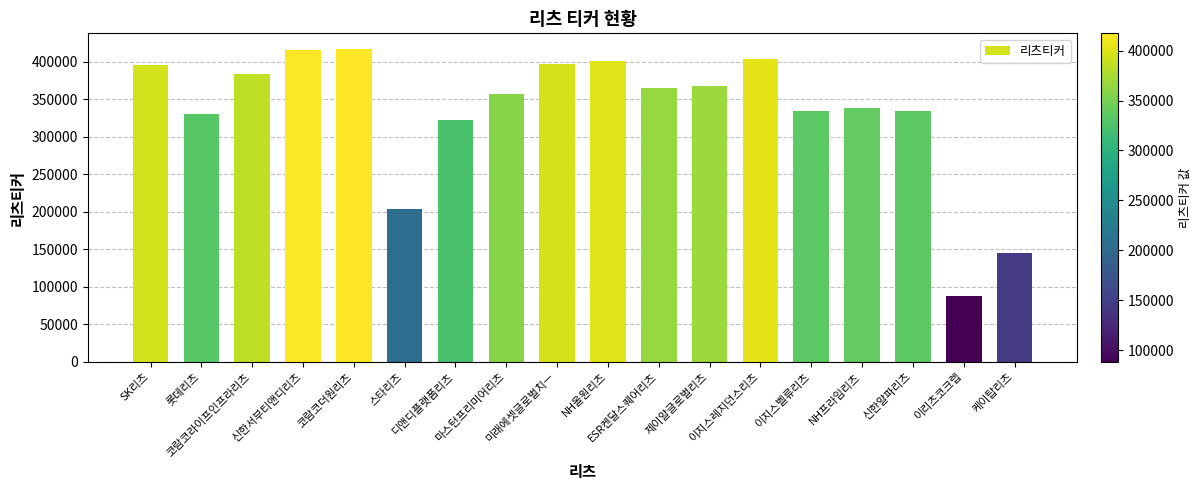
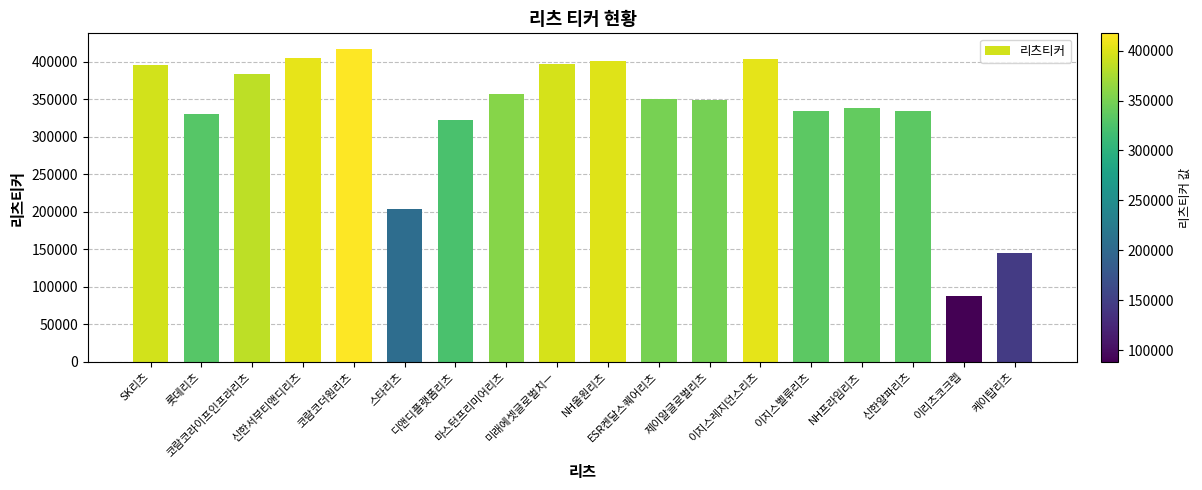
신한서부티앤디리츠: 420000 -> 400000
ESR켄달스퀘어리츠: 370000 -> 350000
제이알글로벌리츠: 370000 -> 350000
